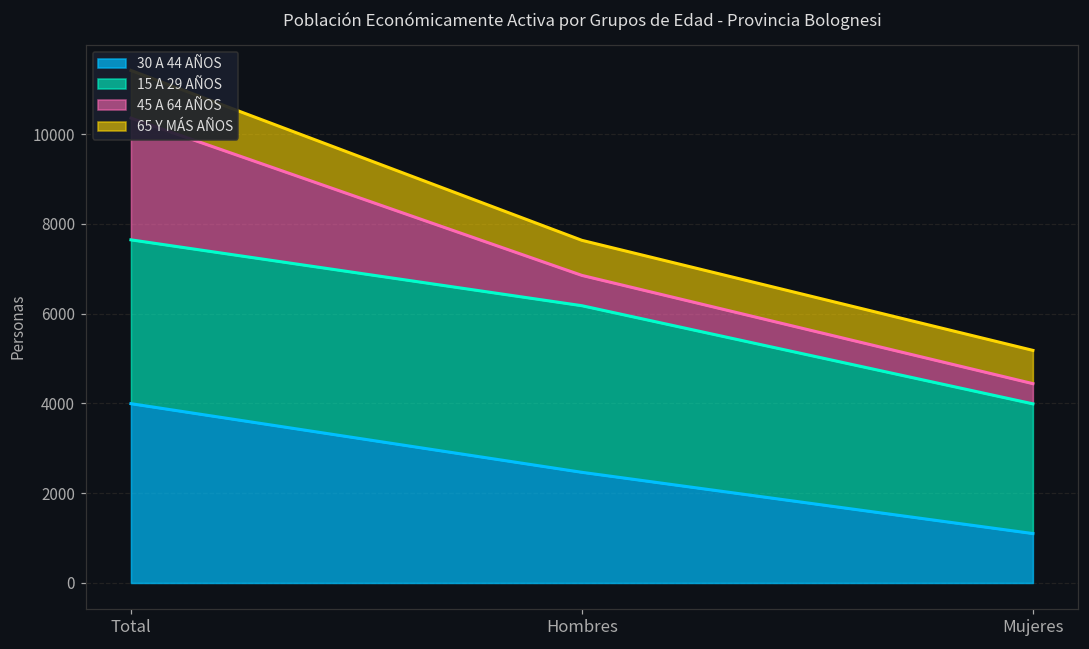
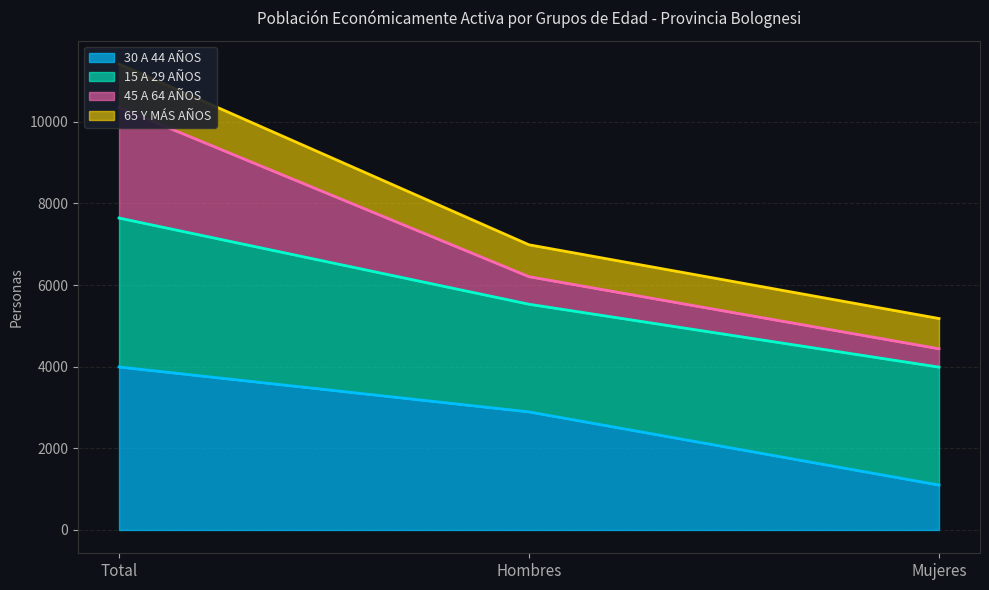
30 A 44 AÑOS, Hombres: 2500 -> 2900
15 A 29 AÑOS, Hombres: 3700 -> 2600
